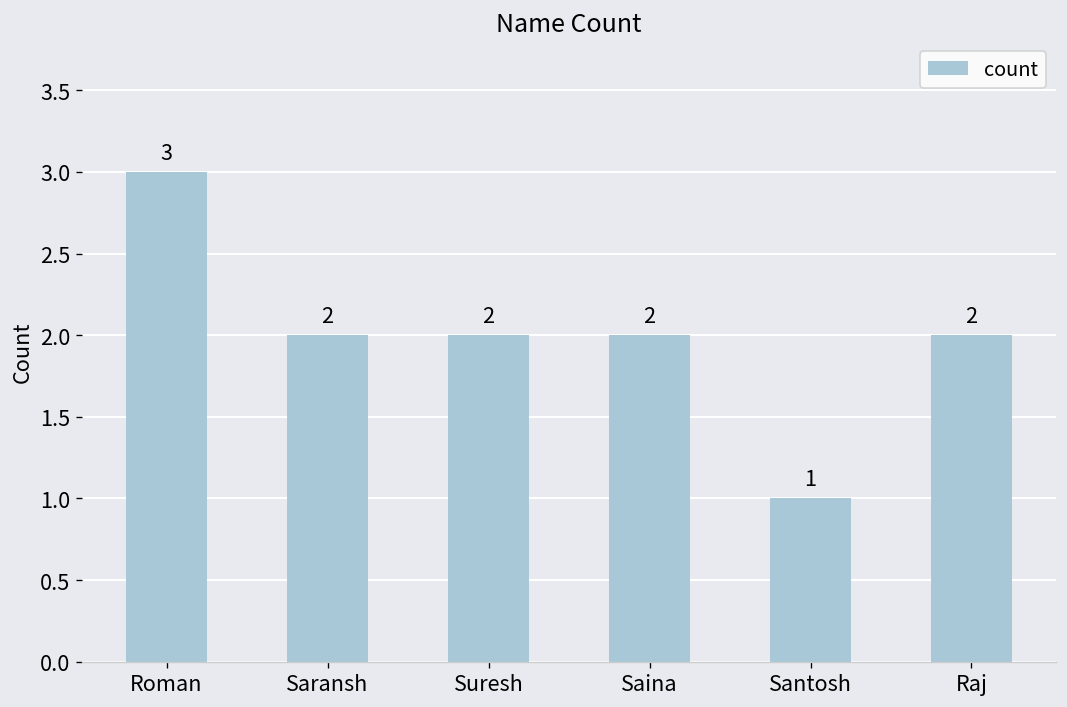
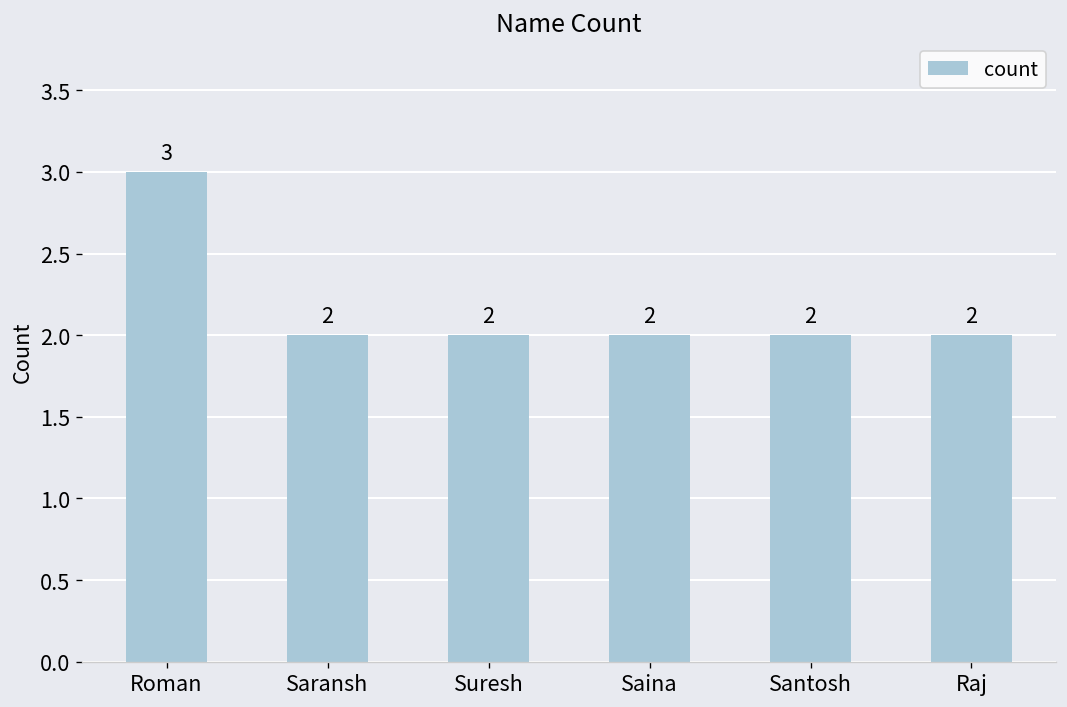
Santosh: 1 -> 2
